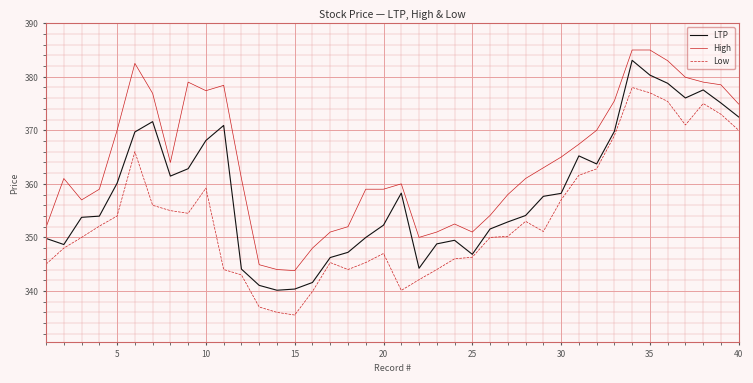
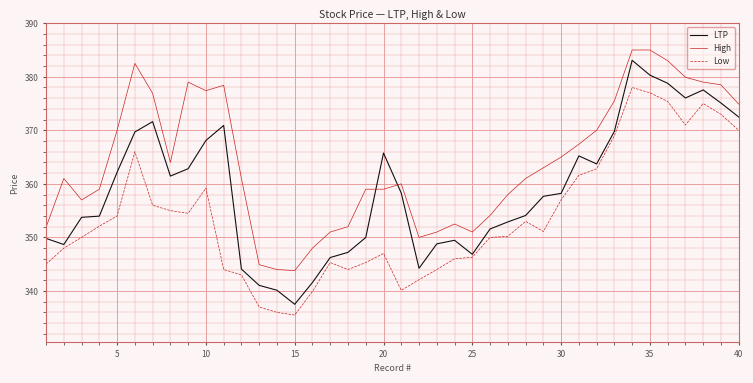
LTP, 5: 360 -> 362
LTP, 15: 340 -> 338
LTP, 20: 352 -> 366
